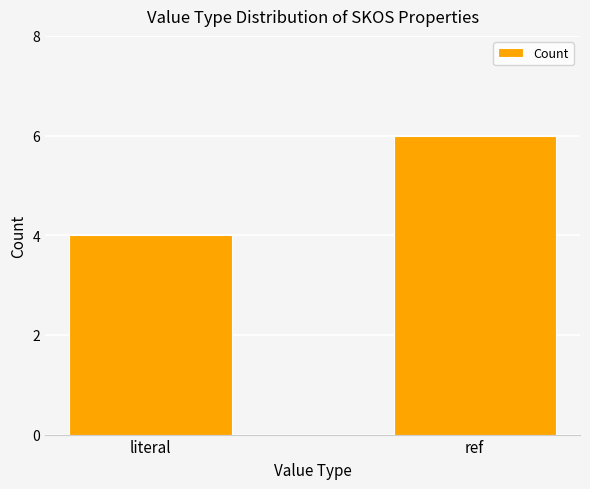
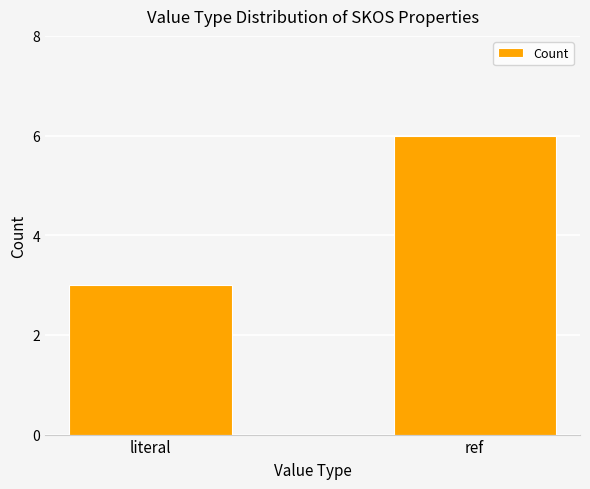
literal: 4 -> 3
